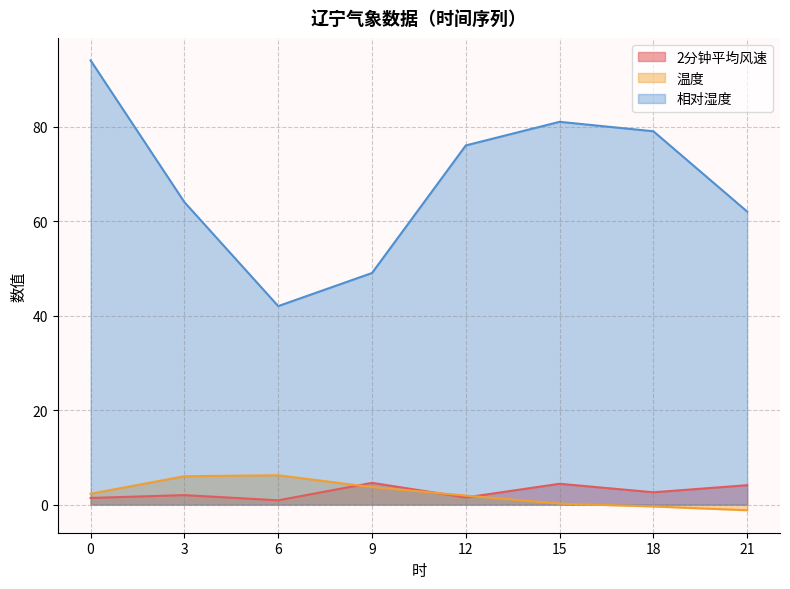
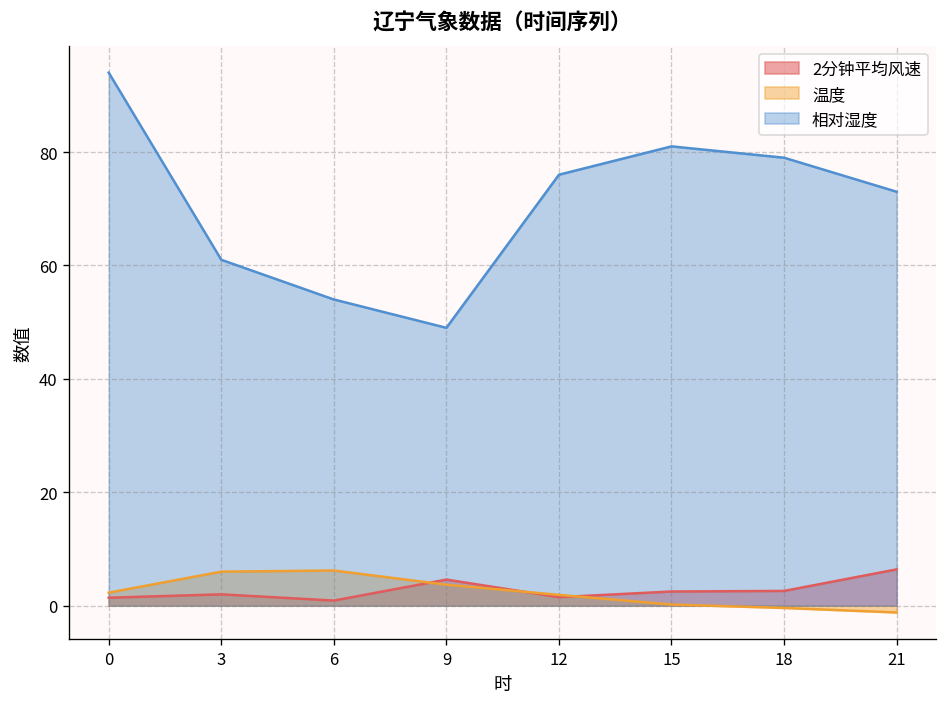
相对湿度, 3: 64 -> 61
相对湿度, 6: 42 -> 54
2分钟平均风速, 15: 4 -> 3
2分钟平均风速, 21: 4 -> 6
相对湿度, 21: 62 -> 73
